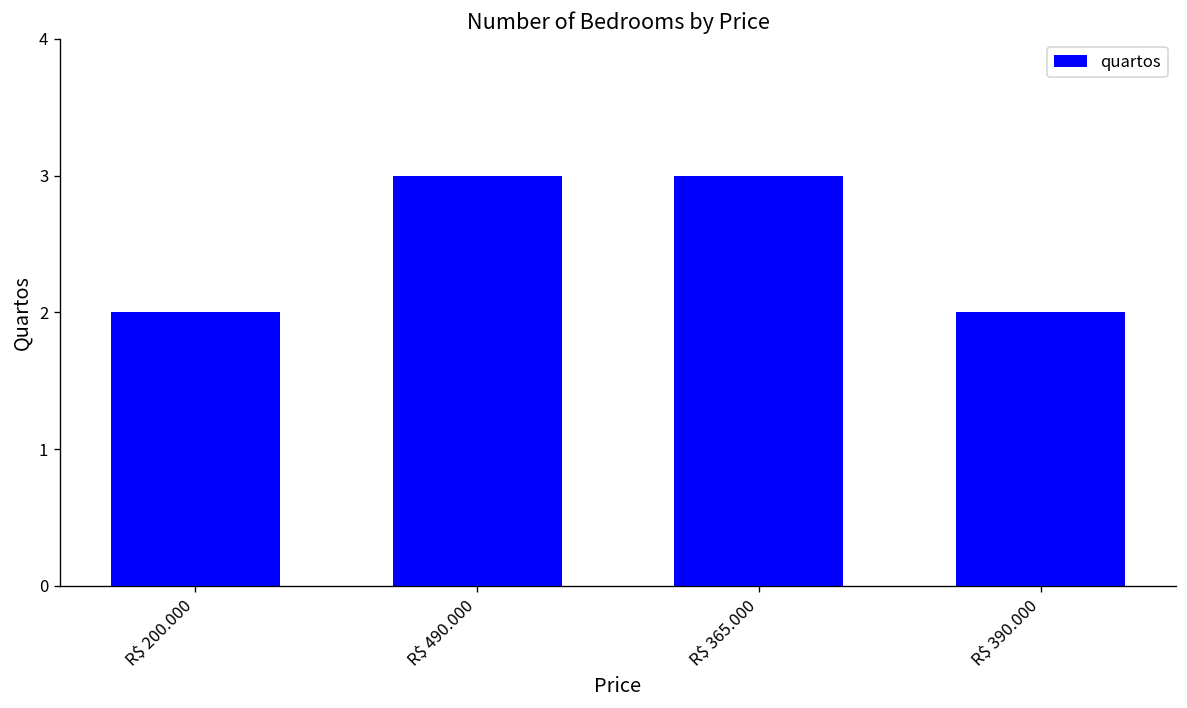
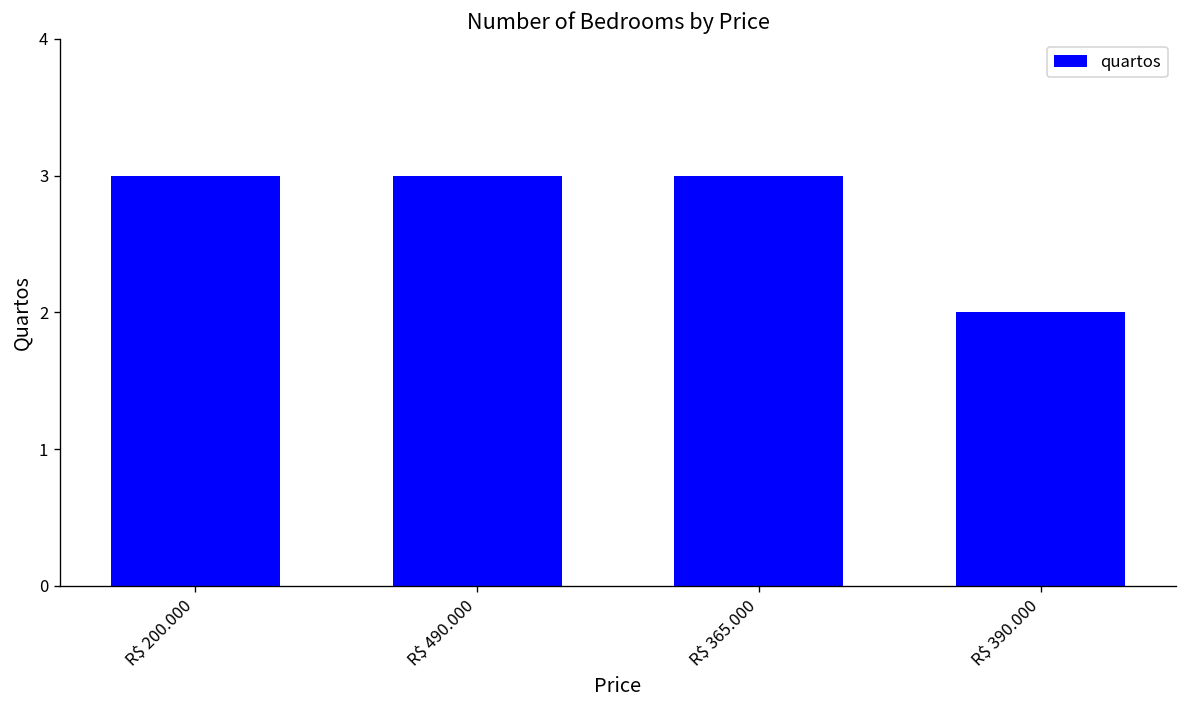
R$ 200.000: 2 -> 3
